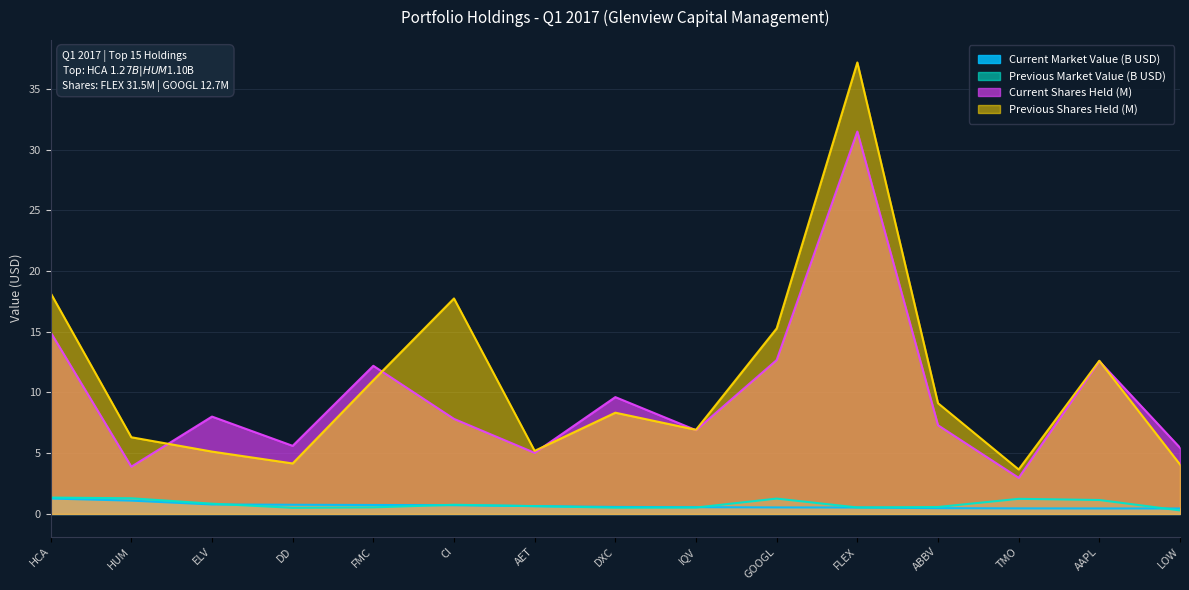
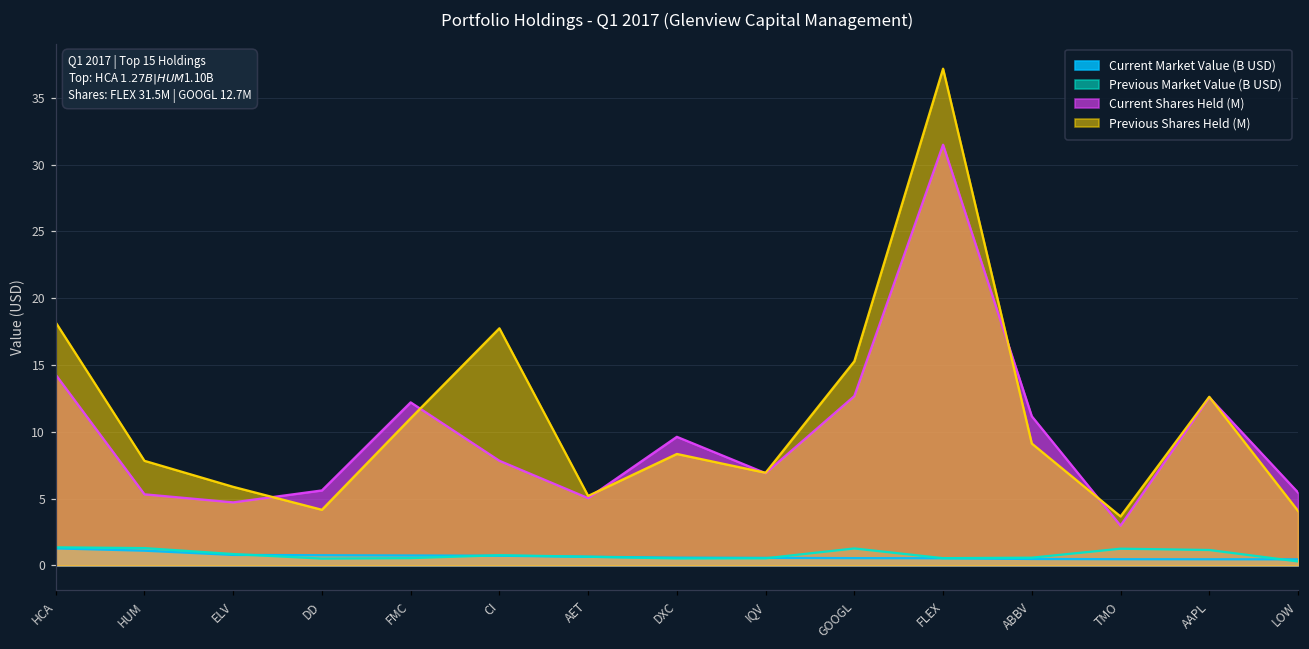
Current Shares Held (M), HCA: 15.0 -> 14.3
Current Shares Held (M), HUM: 3.9 -> 5.3
Previous Shares Held (M), HUM: 6.3 -> 7.8
Current Shares Held (M), ELV: 8.0 -> 4.7
Previous Shares Held (M), ELV: 5.1 -> 5.9
Current Shares Held (M), ABBV: 7.3 -> 11.2
